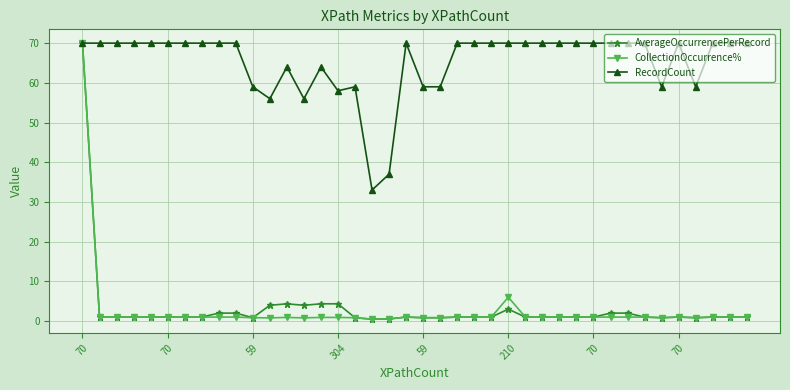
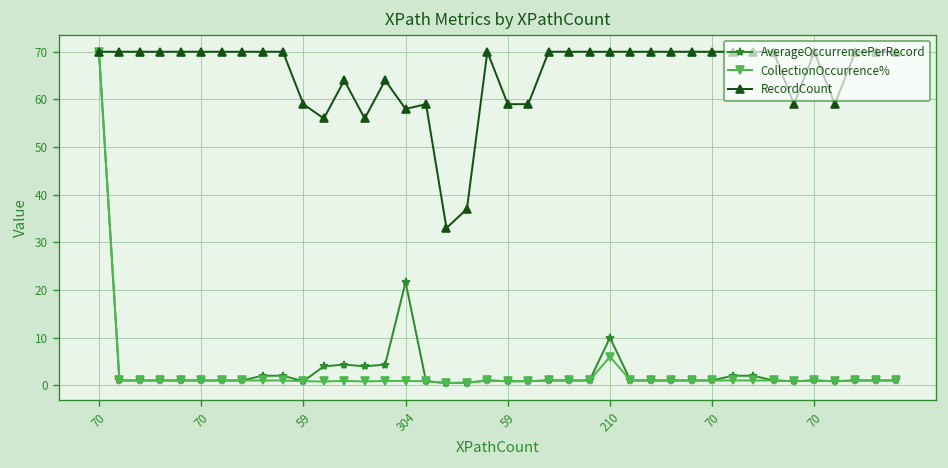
AverageOccurrencePerRecord, 304: 4 -> 22
AverageOccurrencePerRecord, 210: 3 -> 10
